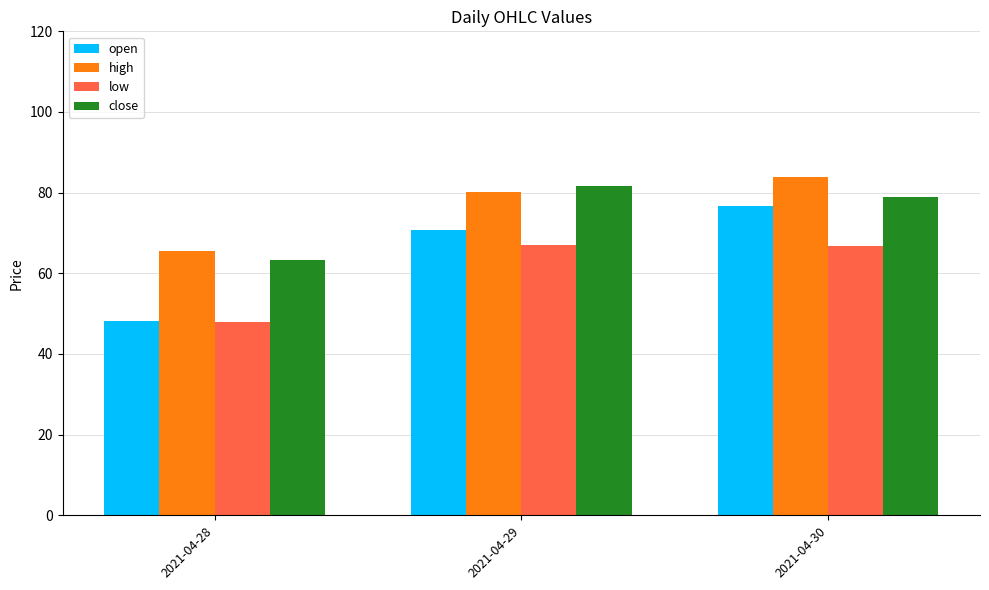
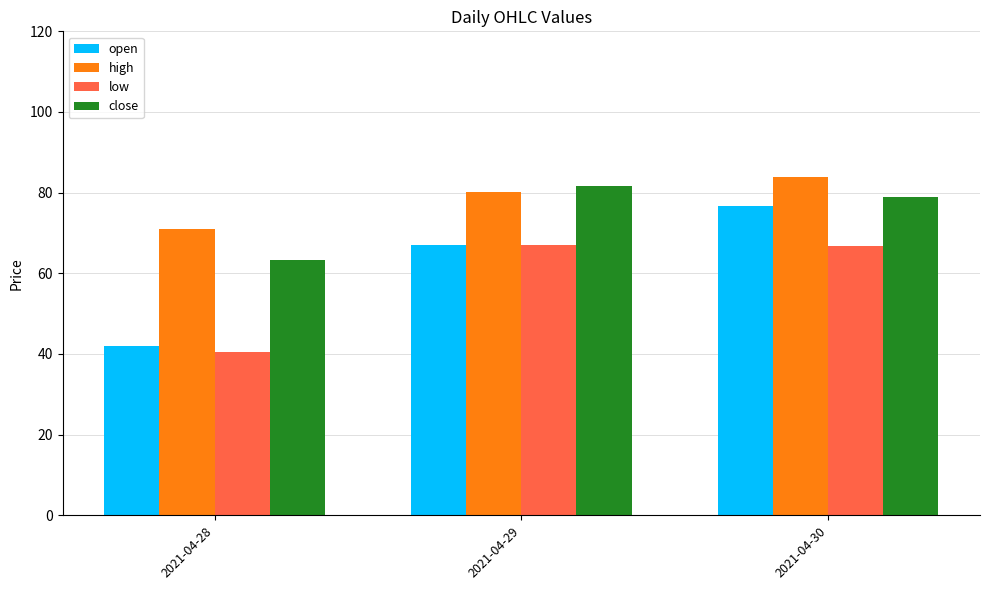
open, 2021-04-28: 48 -> 42
high, 2021-04-28: 66 -> 71
low, 2021-04-28: 48 -> 40
open, 2021-04-29: 71 -> 67
